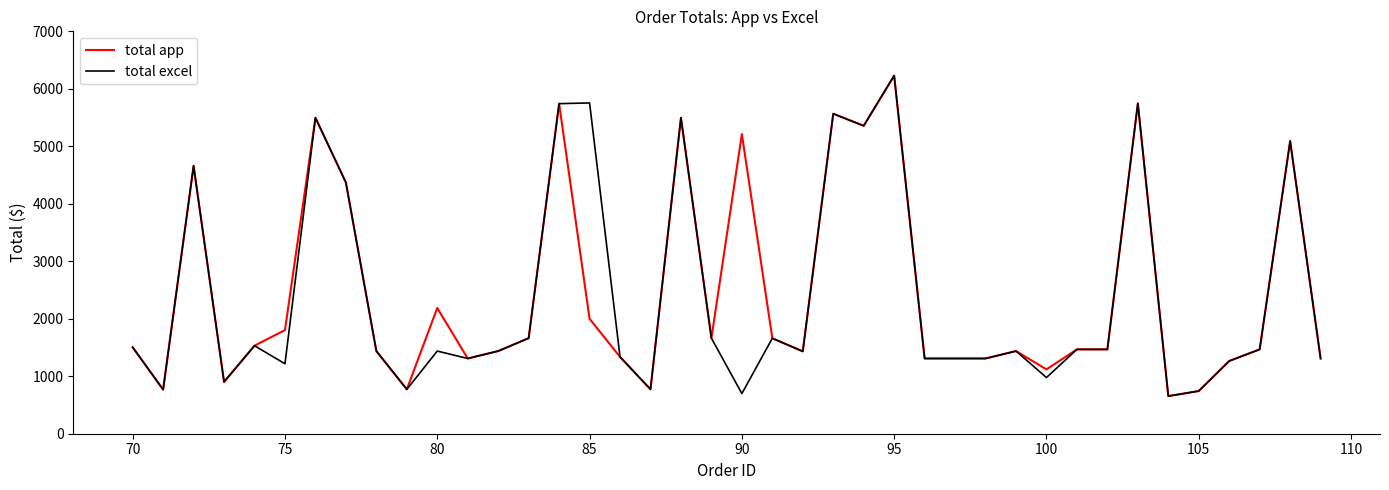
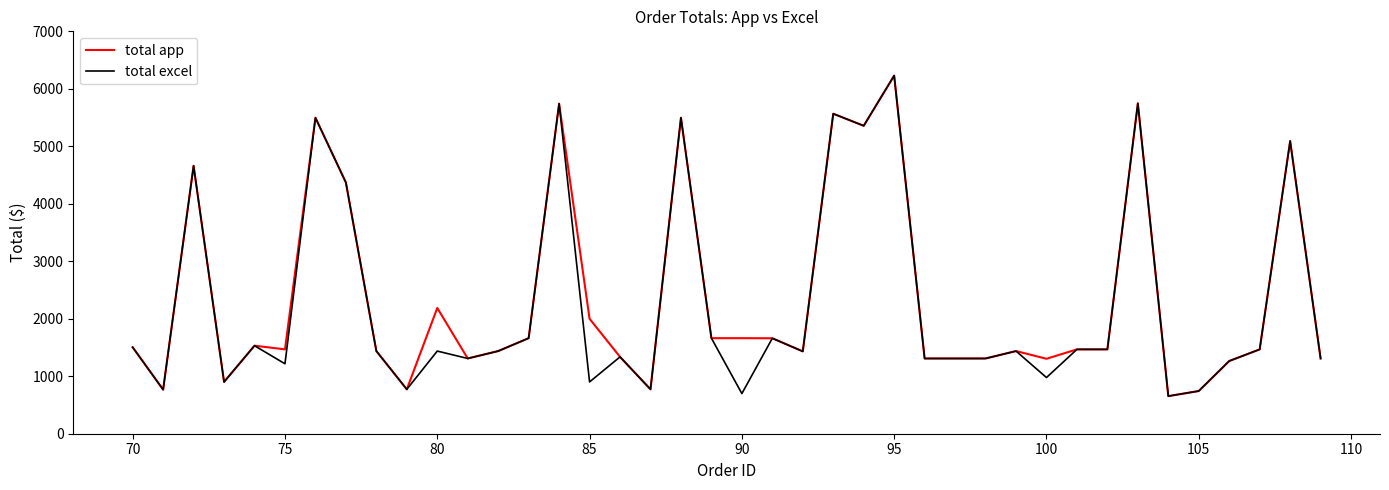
total app, 75: 1800 -> 1500
total excel, 85: 5800 -> 900
total app, 90: 5200 -> 1700
total app, 100: 1100 -> 1300
